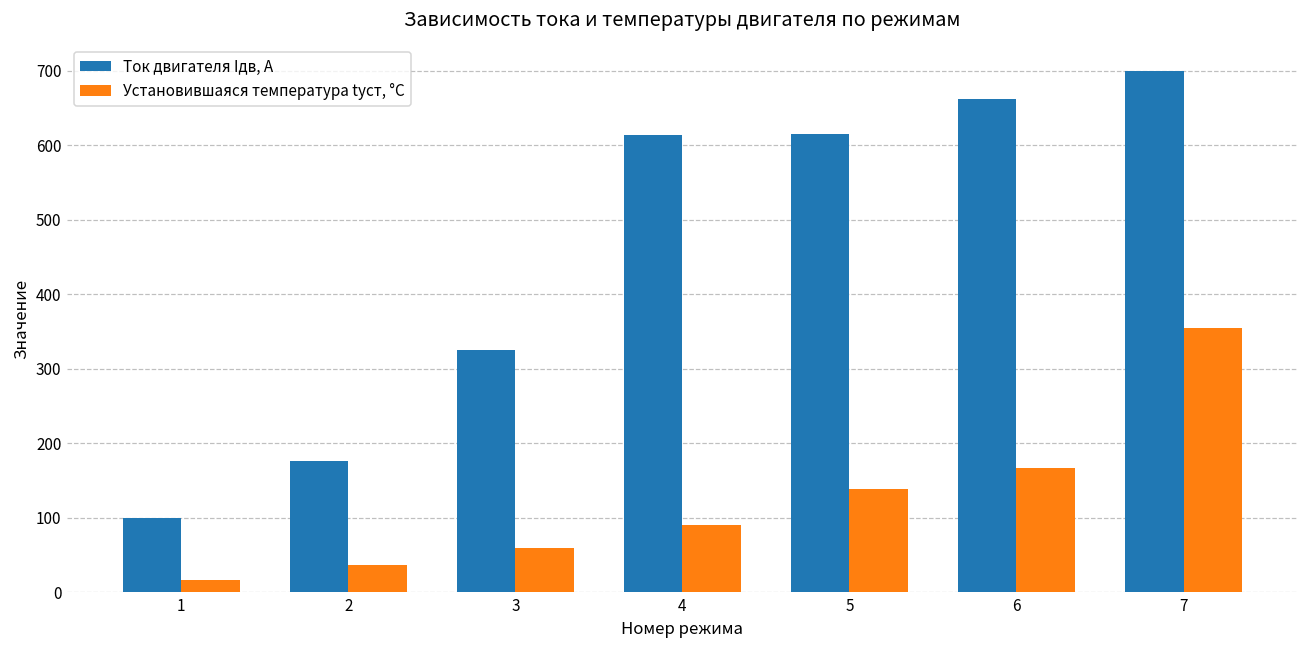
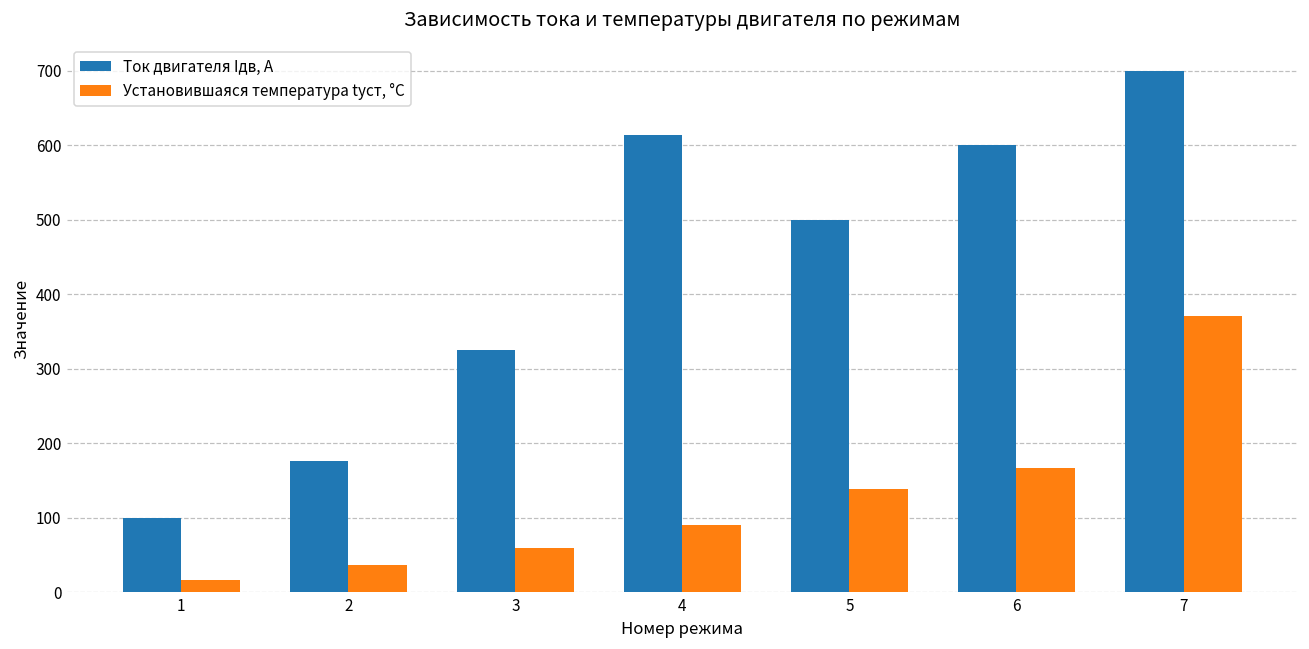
Ток двигателя Iдв, А, 5: 620 -> 500
Ток двигателя Iдв, А, 6: 660 -> 600
Установившаяся температура tуст, °C, 7: 360 -> 370
